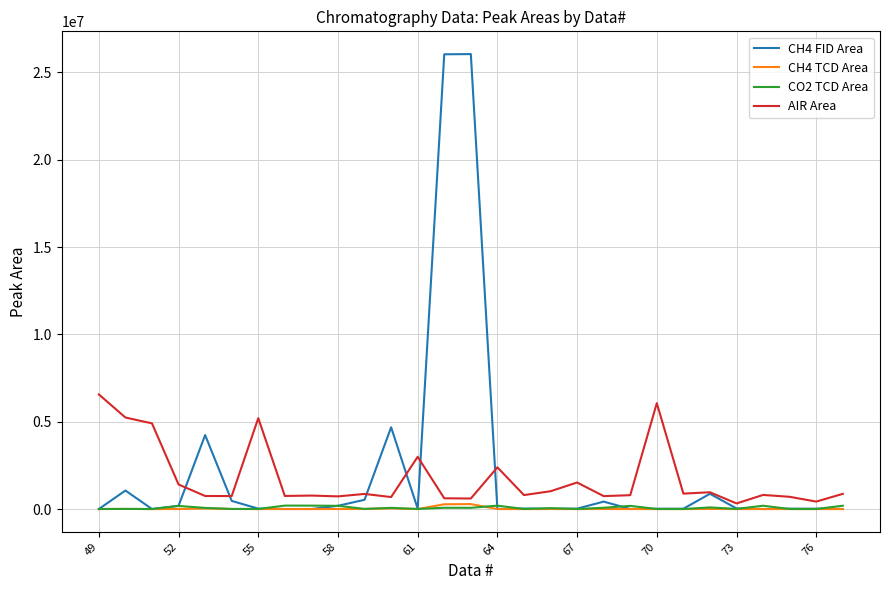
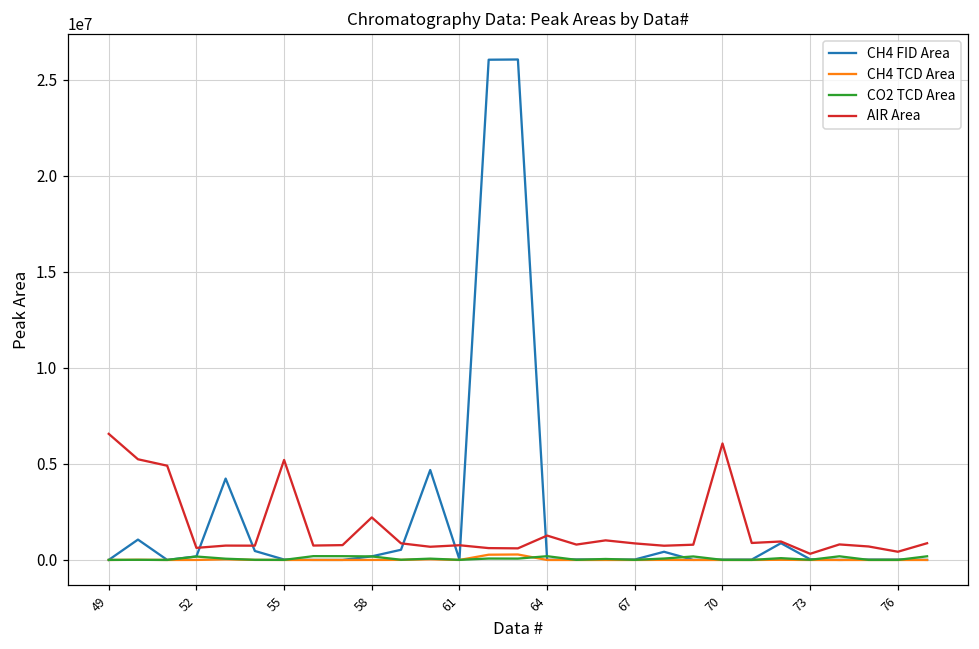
AIR Area, 52: 1400000 -> 600000
AIR Area, 58: 700000 -> 2200000
AIR Area, 61: 3000000 -> 800000
AIR Area, 64: 2400000 -> 1300000
AIR Area, 67: 1500000 -> 900000
